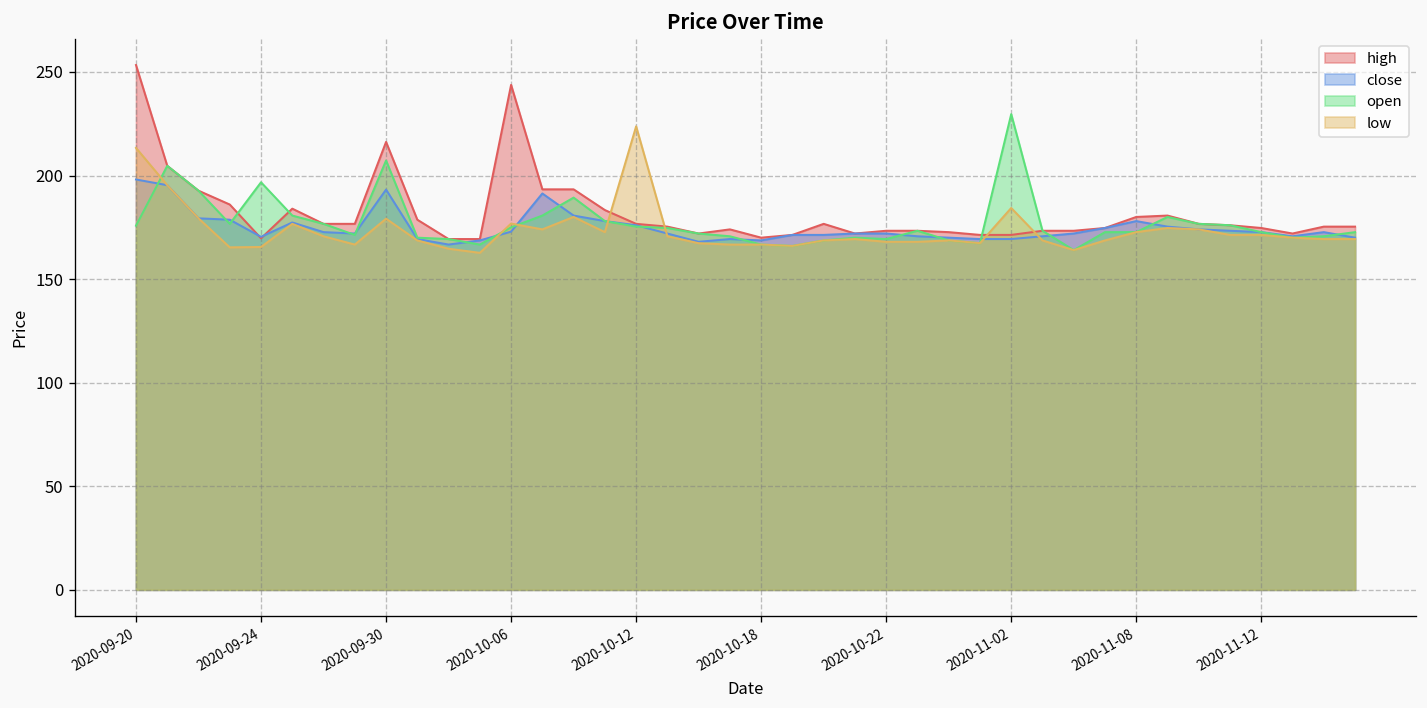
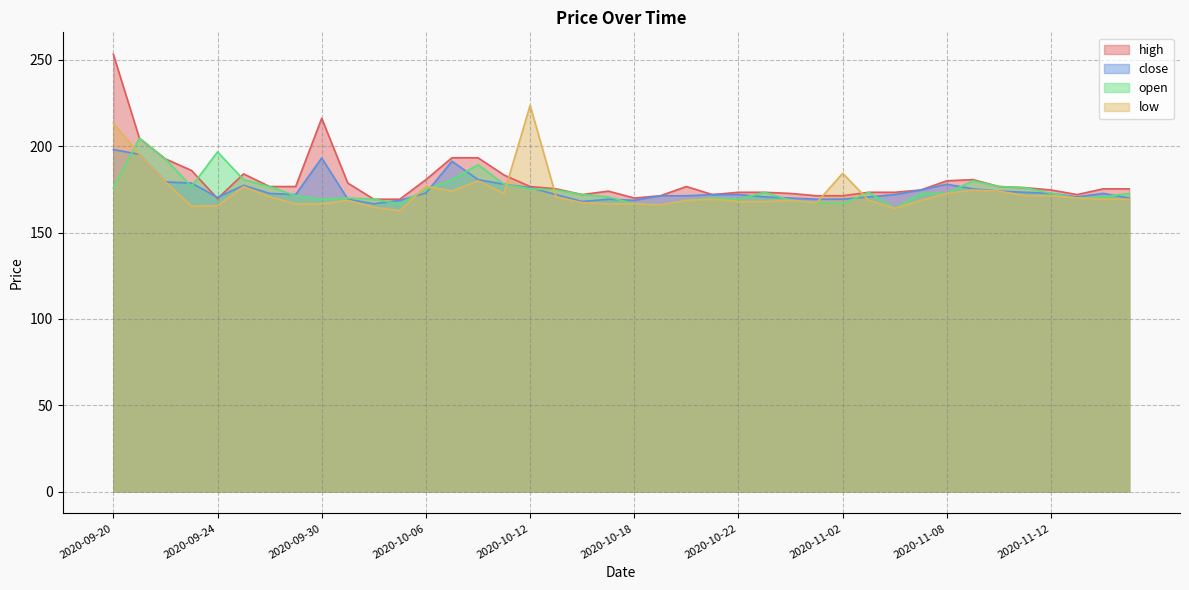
open, 2020-09-30: 207 -> 169
low, 2020-09-30: 179 -> 167
high, 2020-10-06: 244 -> 181
open, 2020-11-02: 230 -> 167
